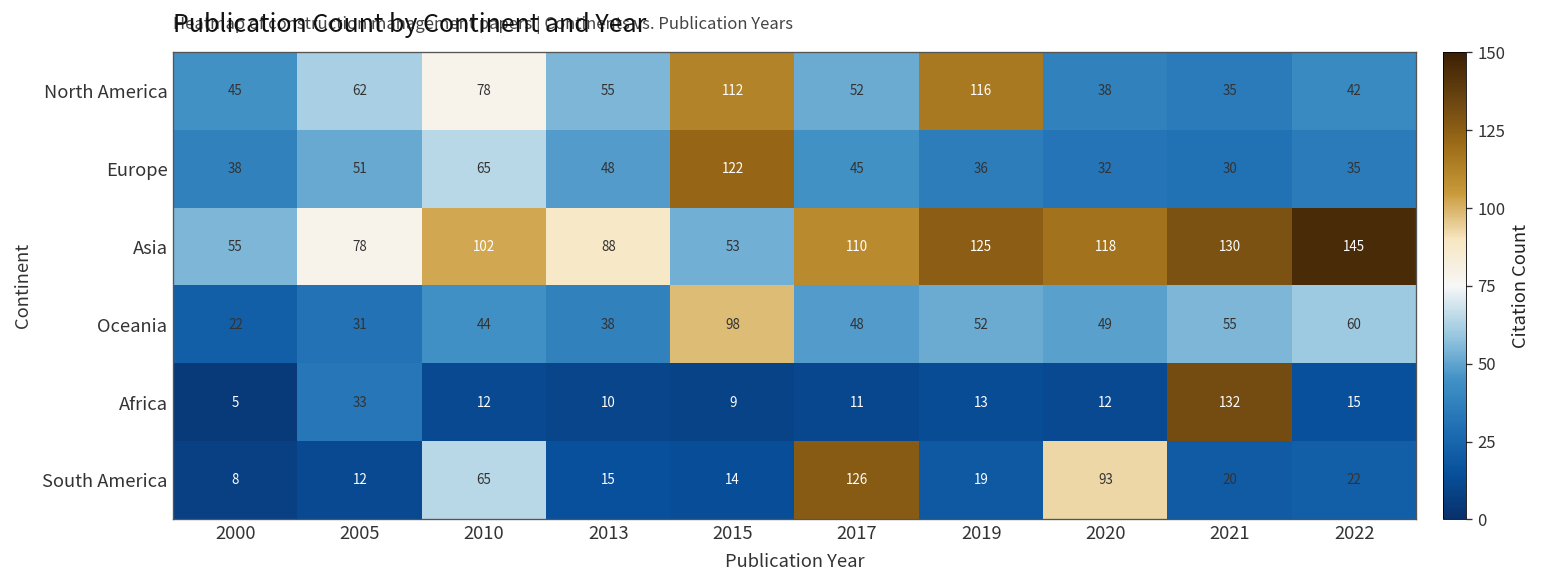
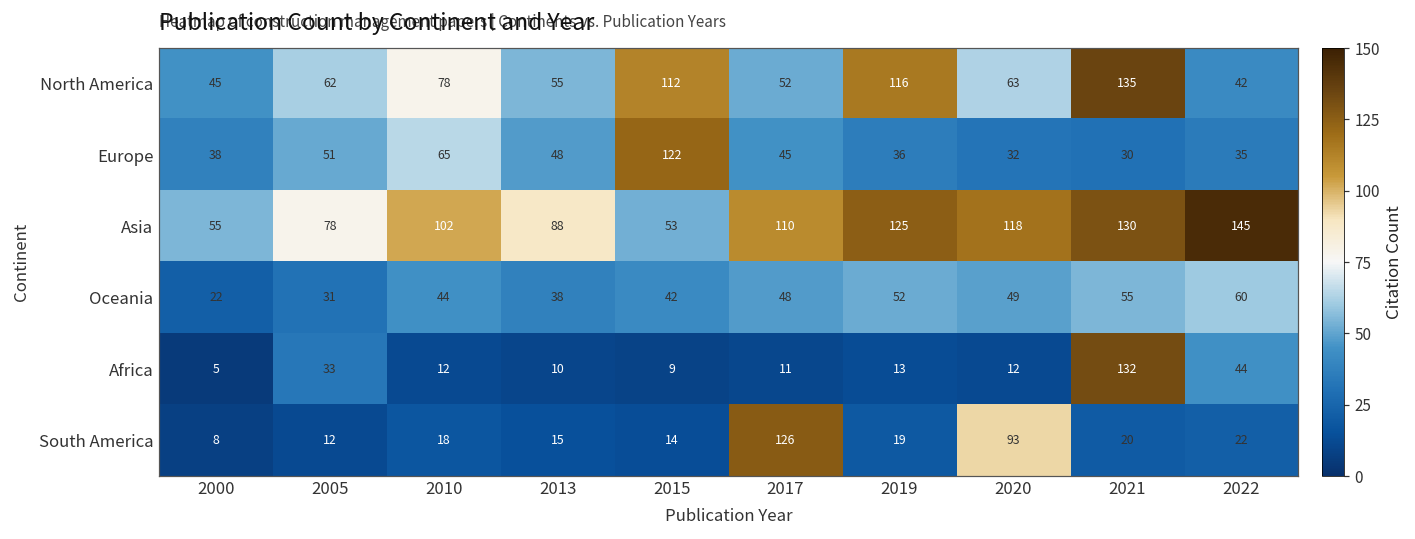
North America, 2020: 38 -> 63
North America, 2021: 35 -> 135
Oceania, 2015: 98 -> 42
Africa, 2022: 15 -> 44
South America, 2010: 65 -> 18
